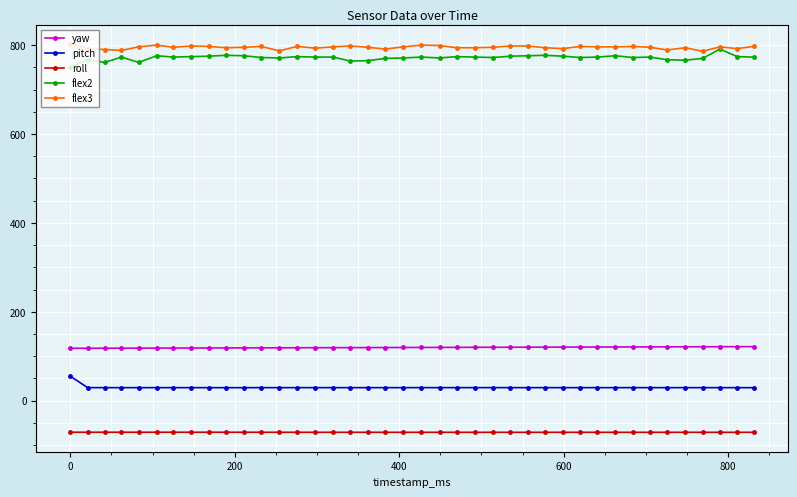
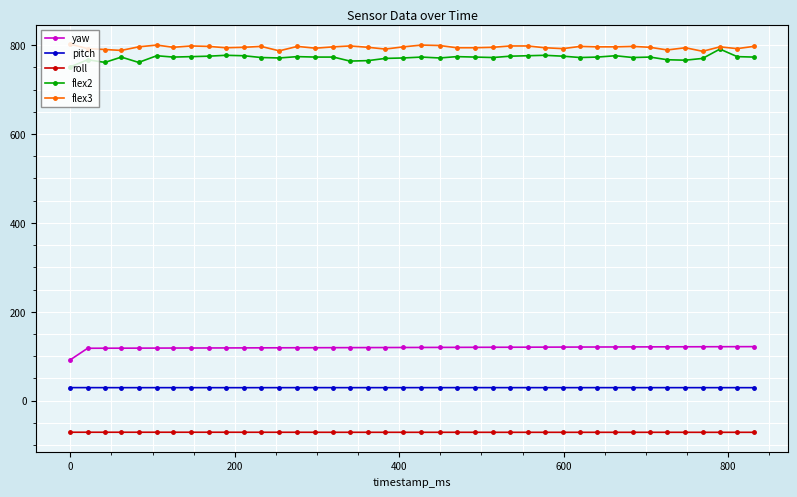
yaw, 0: 120 -> 90
pitch, 0: 50 -> 30
